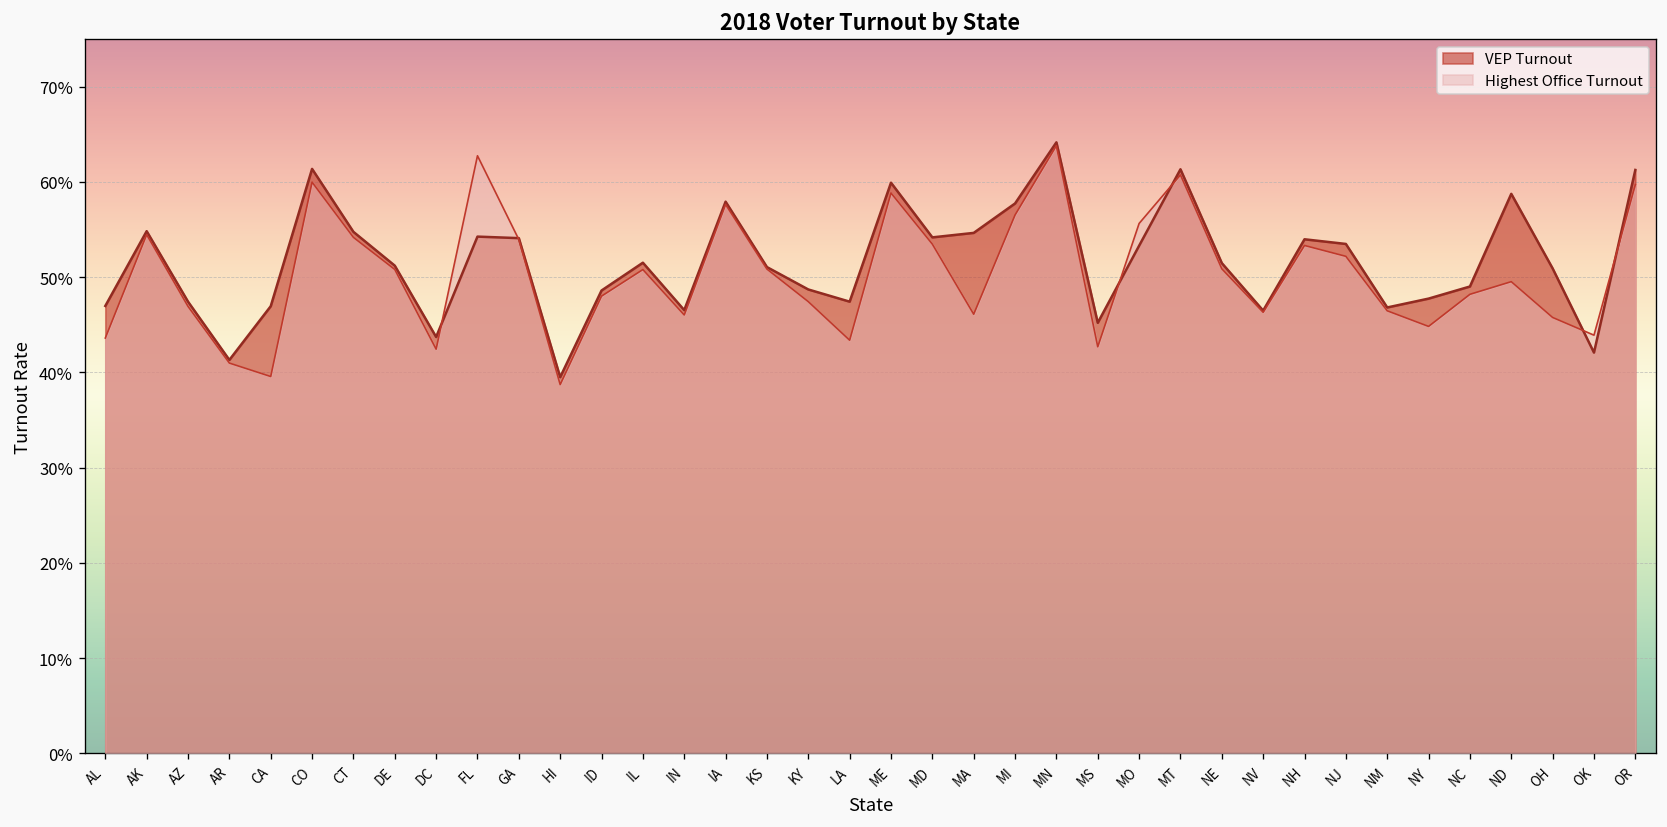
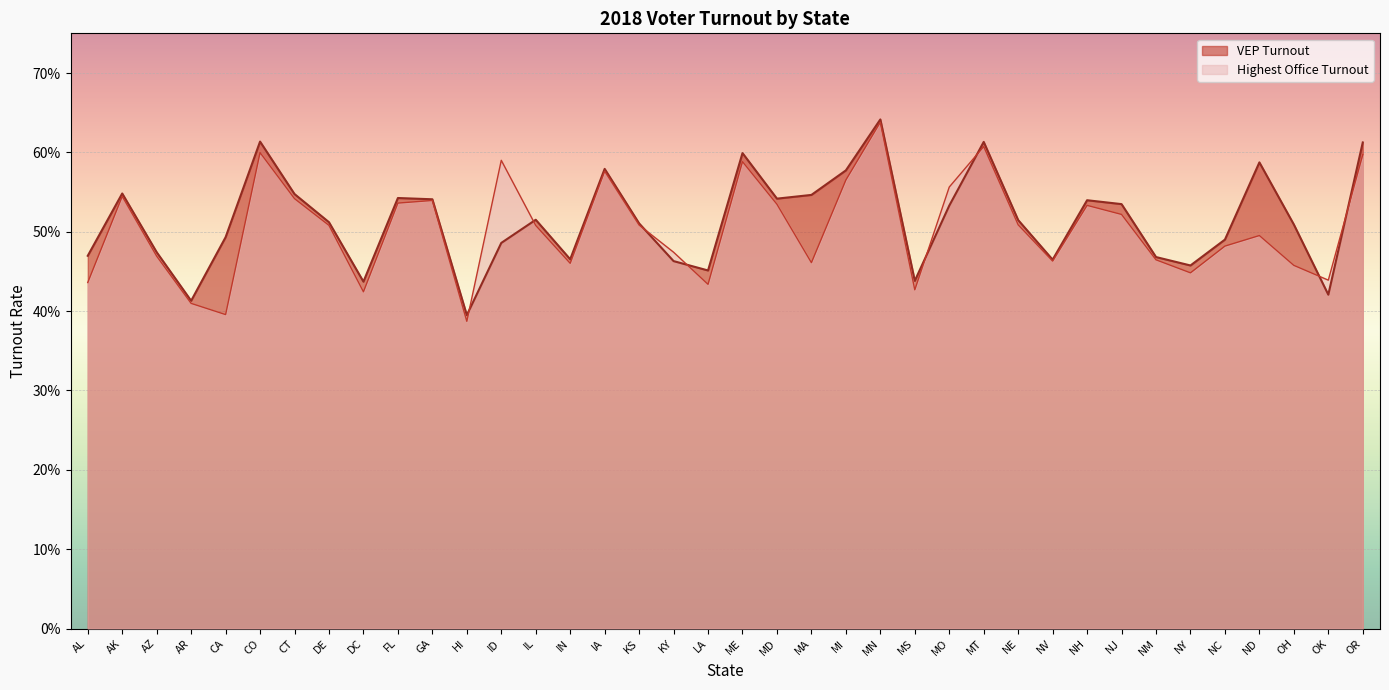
VEP Turnout, CA: 47% -> 49%
Highest Office Turnout, FL: 63% -> 54%
Highest Office Turnout, ID: 48% -> 59%
VEP Turnout, KY: 49% -> 46%
VEP Turnout, LA: 47% -> 45%
VEP Turnout, MS: 45% -> 44%
VEP Turnout, NY: 48% -> 46%
